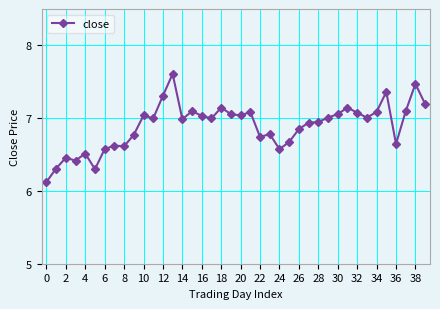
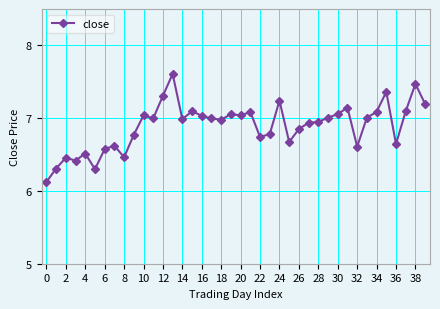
8: 6.6 -> 6.5
18: 7.1 -> 7.0
24: 6.6 -> 7.2
32: 7.1 -> 6.6
